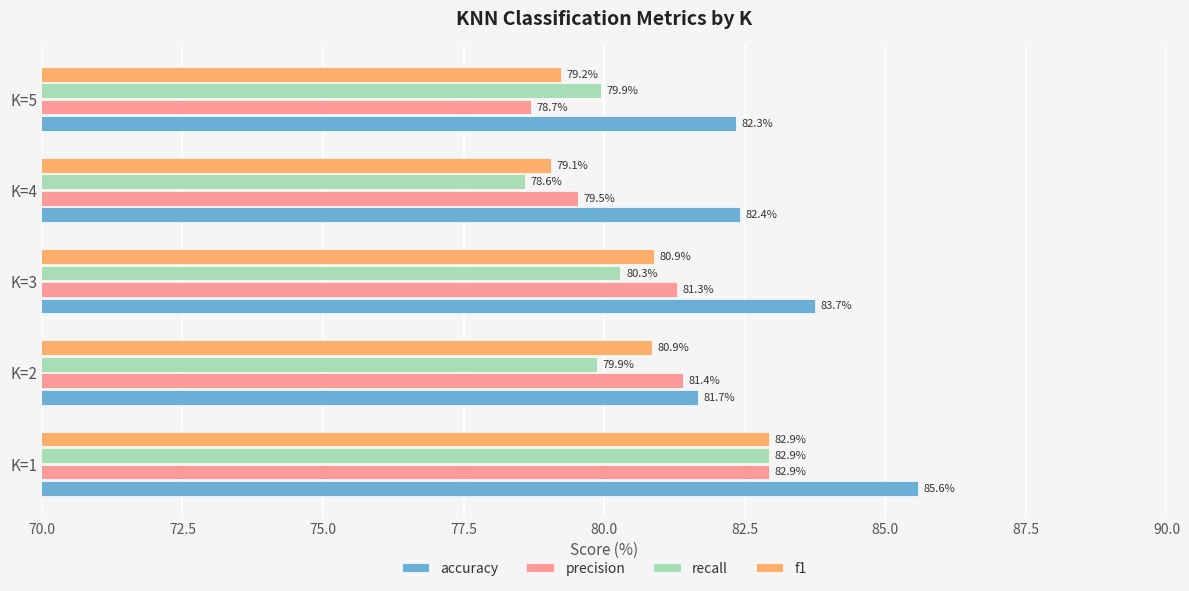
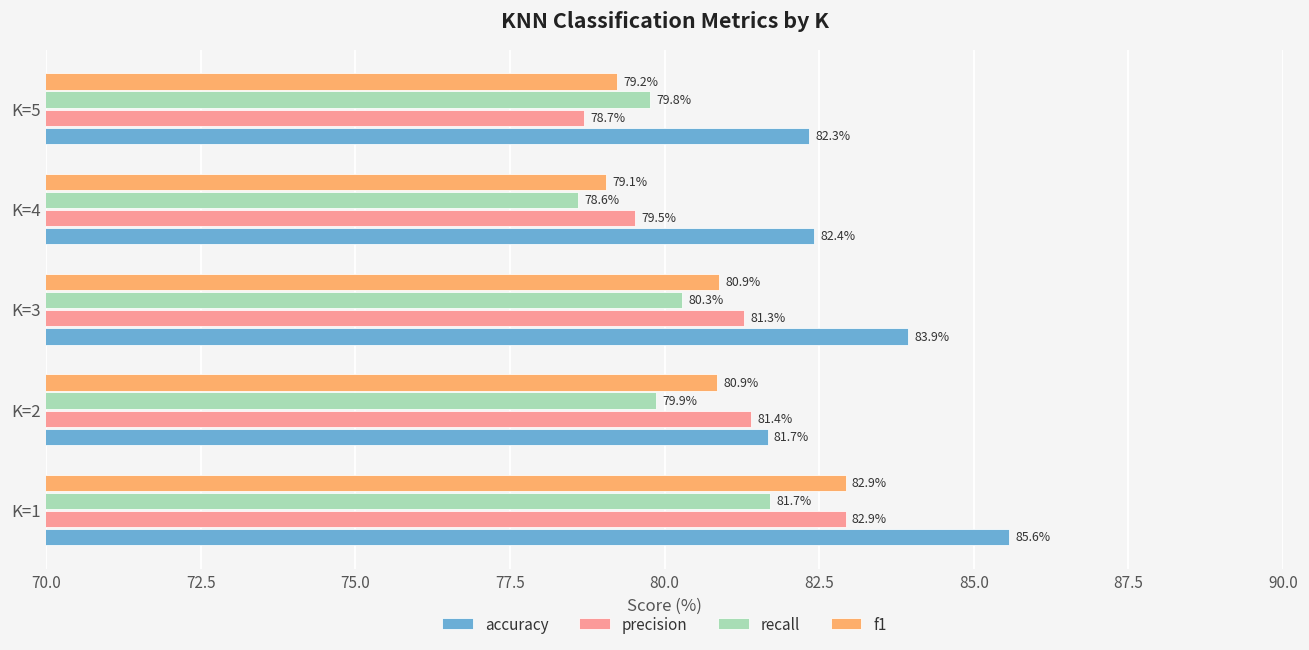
recall, K=5: 79.9% -> 79.8%
accuracy, K=3: 83.7% -> 83.9%
recall, K=1: 82.9% -> 81.7%
